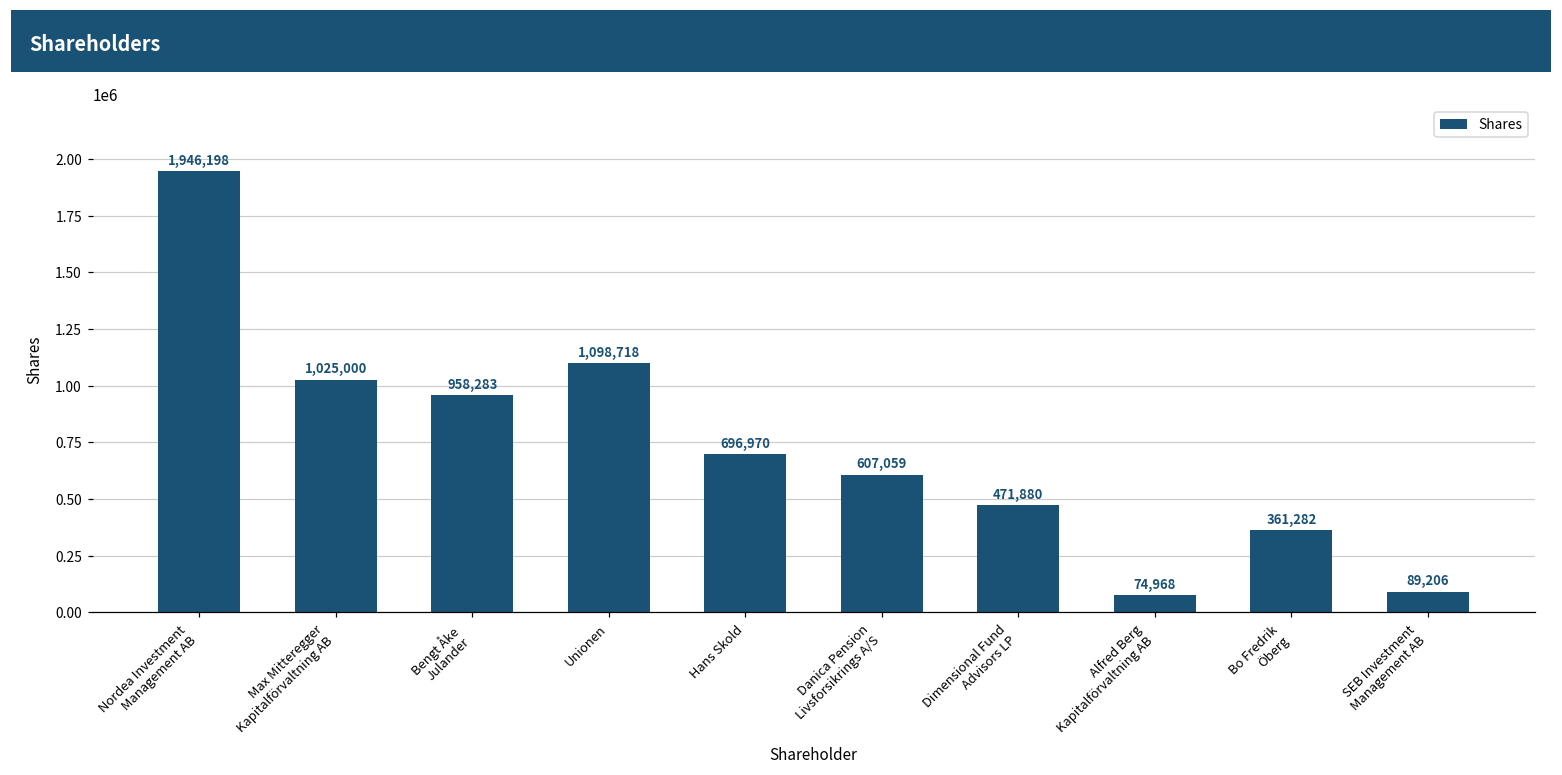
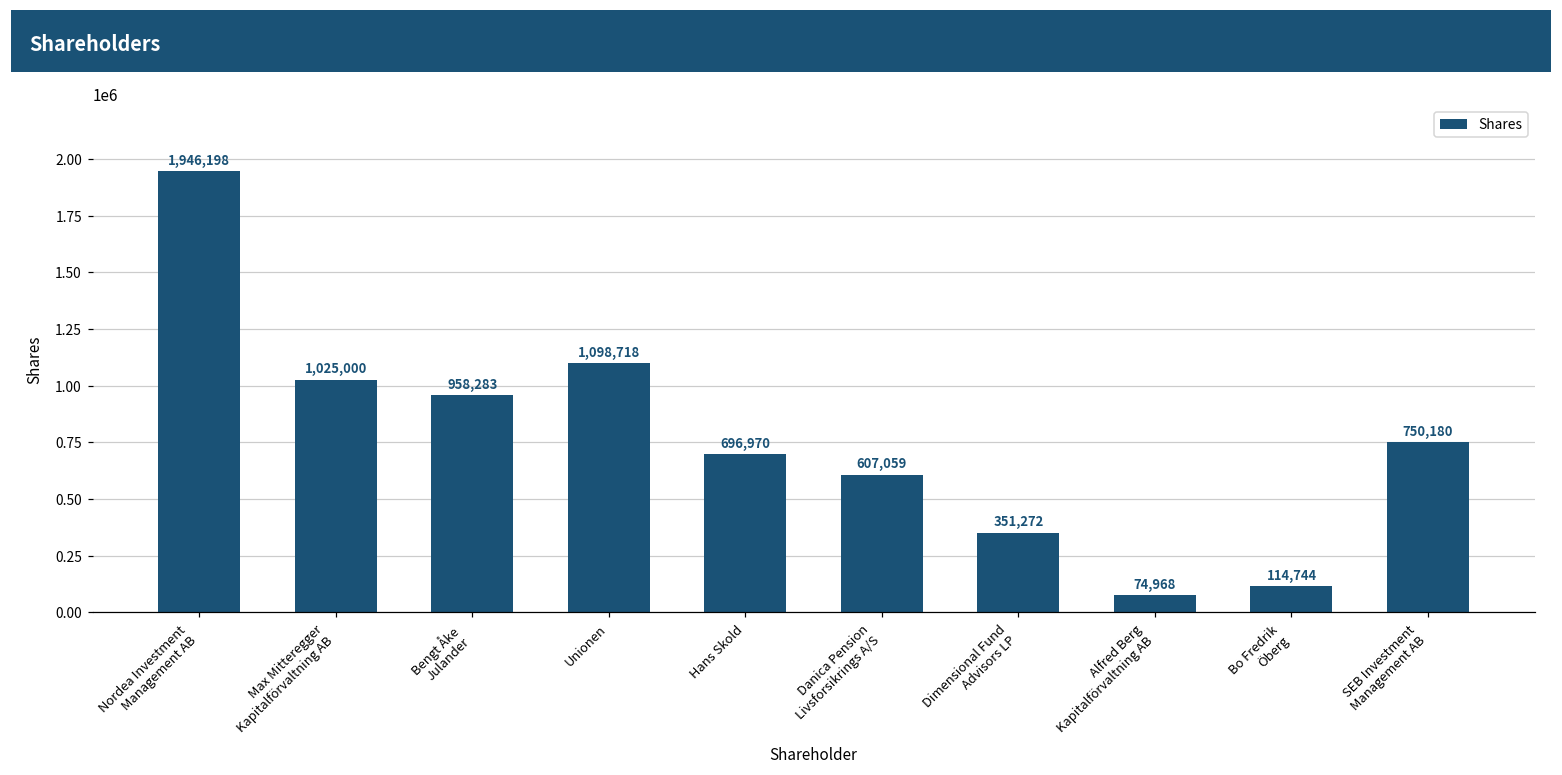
Dimensional Fund Advisors LP: 471,880 -> 351,272
Bo Fredrik Öberg: 361,282 -> 114,744
SEB Investment Management AB: 89,206 -> 750,180
